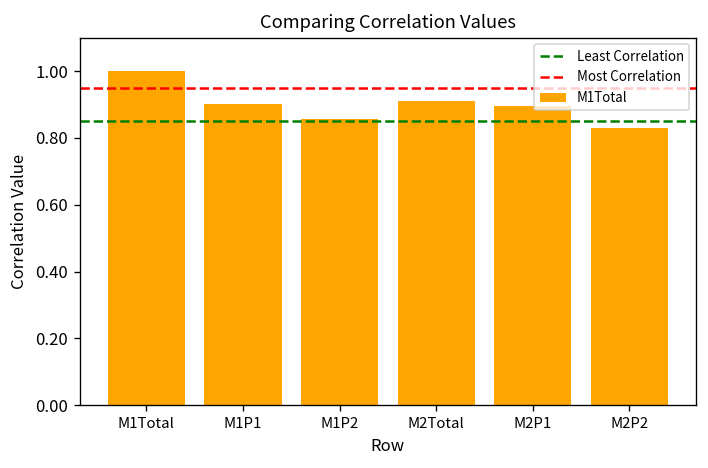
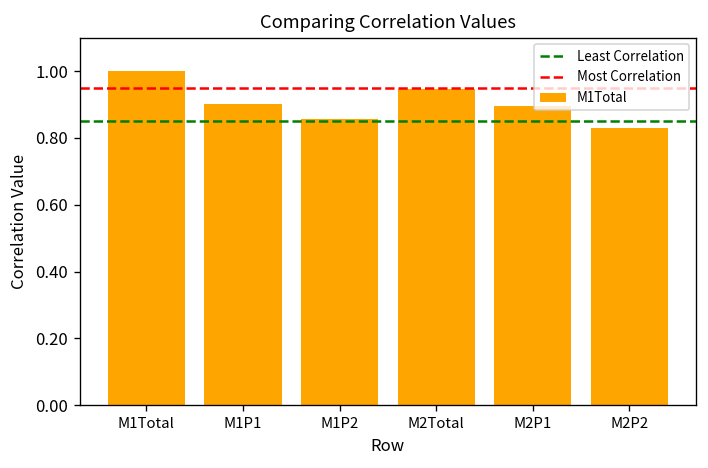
M2Total: 0.91 -> 0.95
